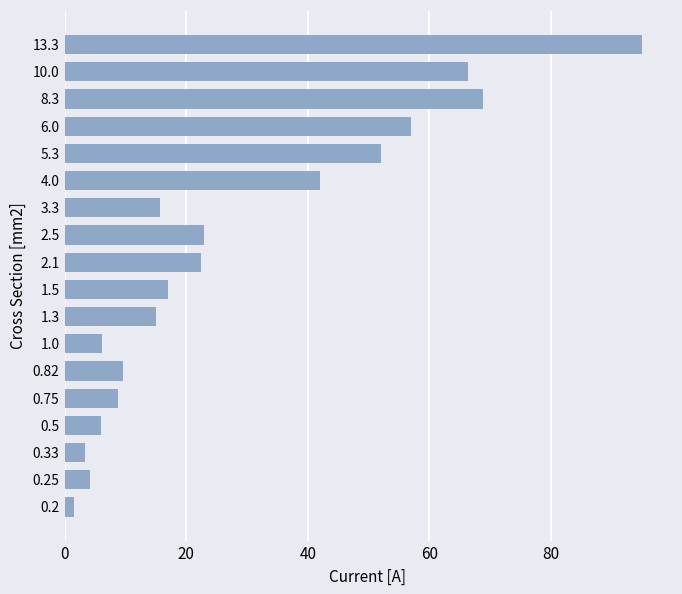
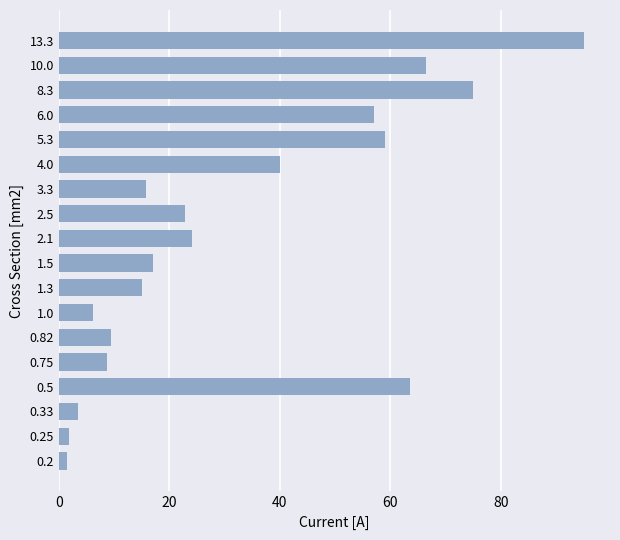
8.3: 69 -> 75
5.3: 52 -> 59
4.0: 42 -> 40
2.1: 22 -> 24
0.5: 6 -> 64
0.25: 4 -> 2
